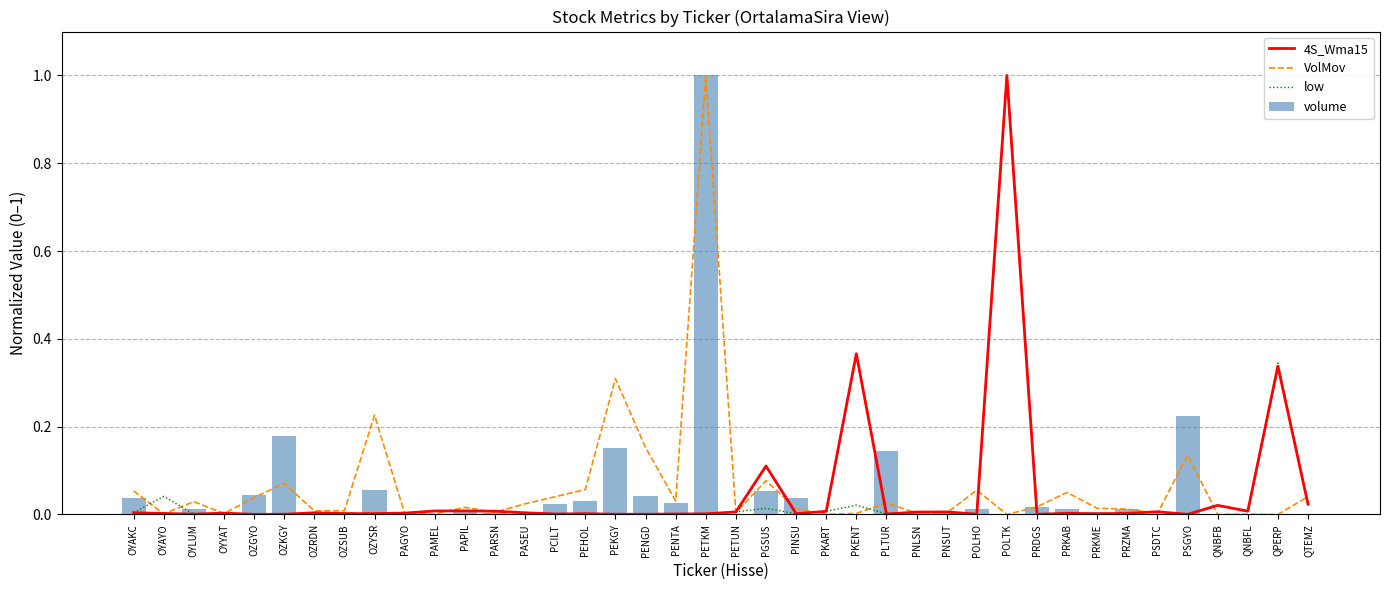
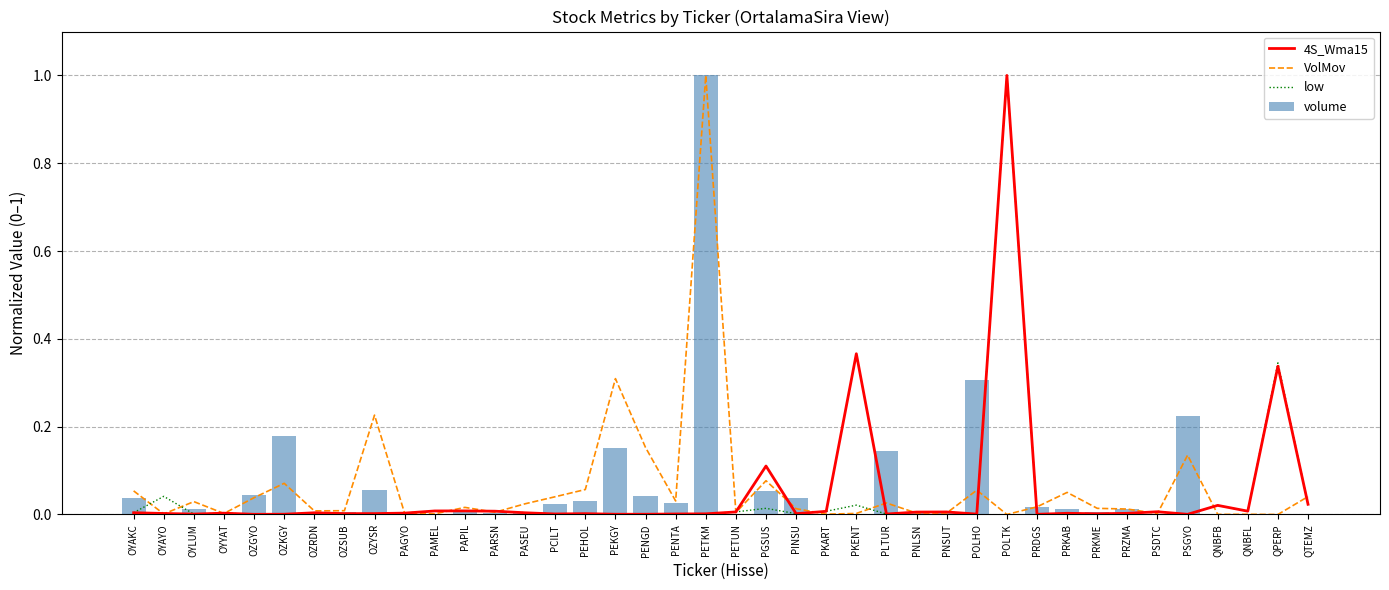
volume, POLHO: 0.01 -> 0.31
